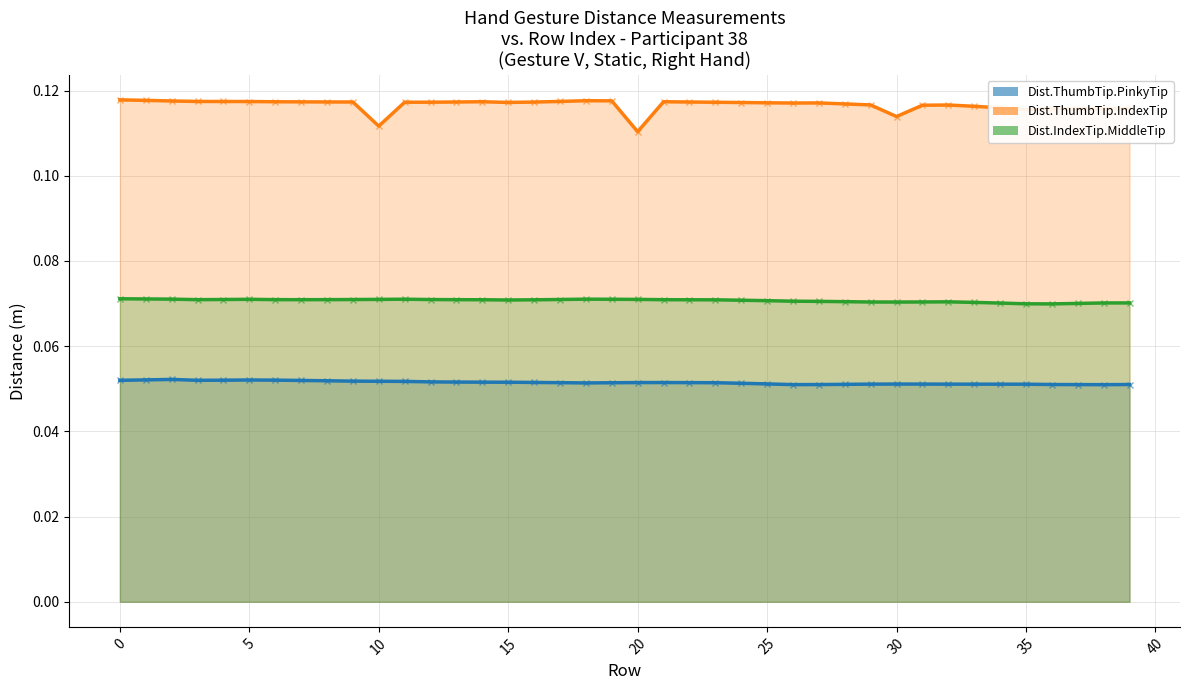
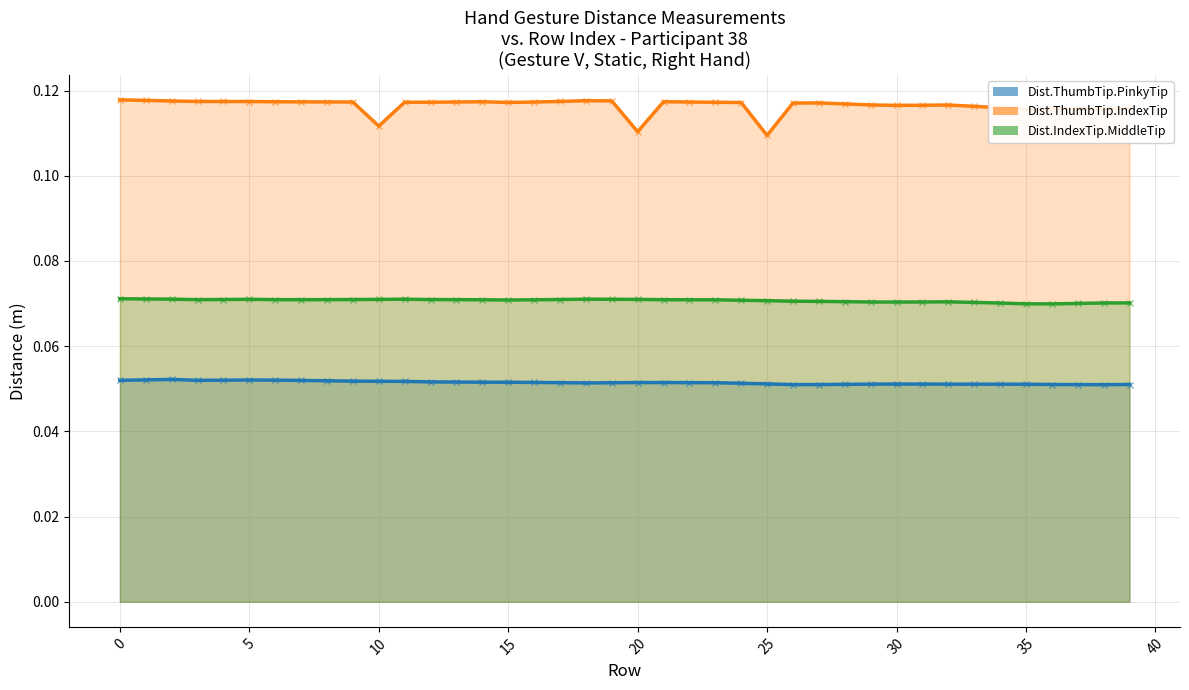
Dist.ThumbTip.IndexTip, 25: 0.117 -> 0.109
Dist.ThumbTip.IndexTip, 30: 0.114 -> 0.117
